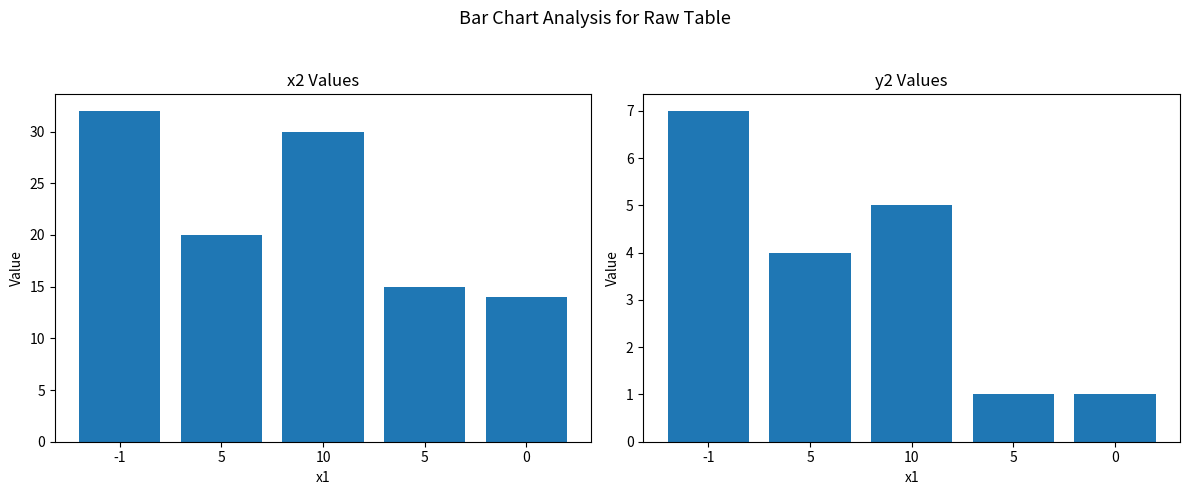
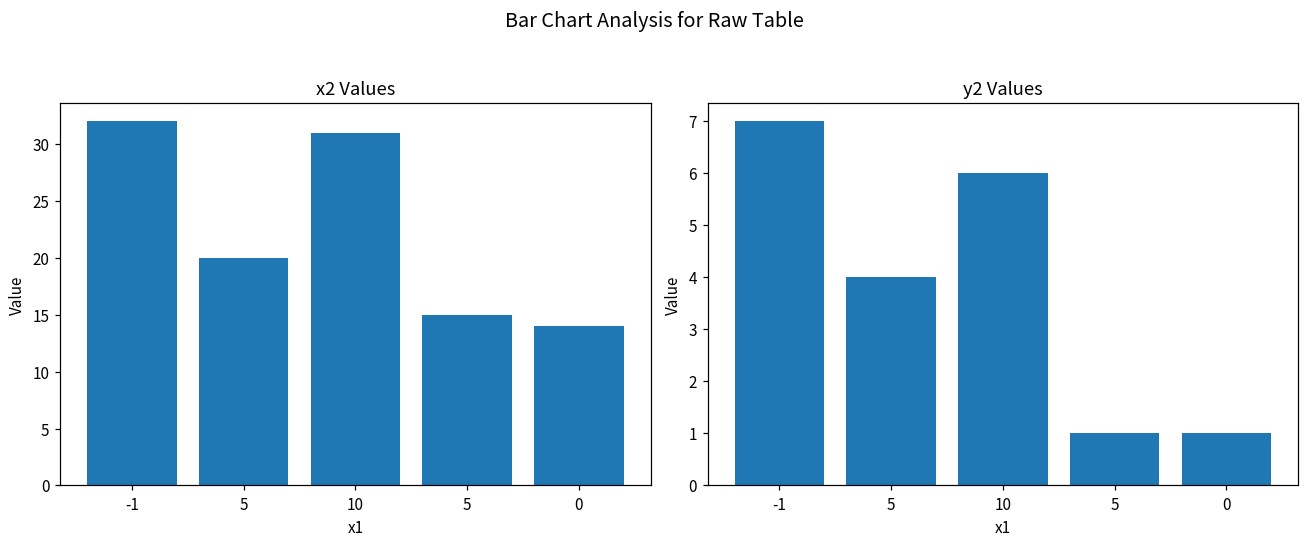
x2 Values, 10: 30 -> 31
y2 Values, 10: 5 -> 6
